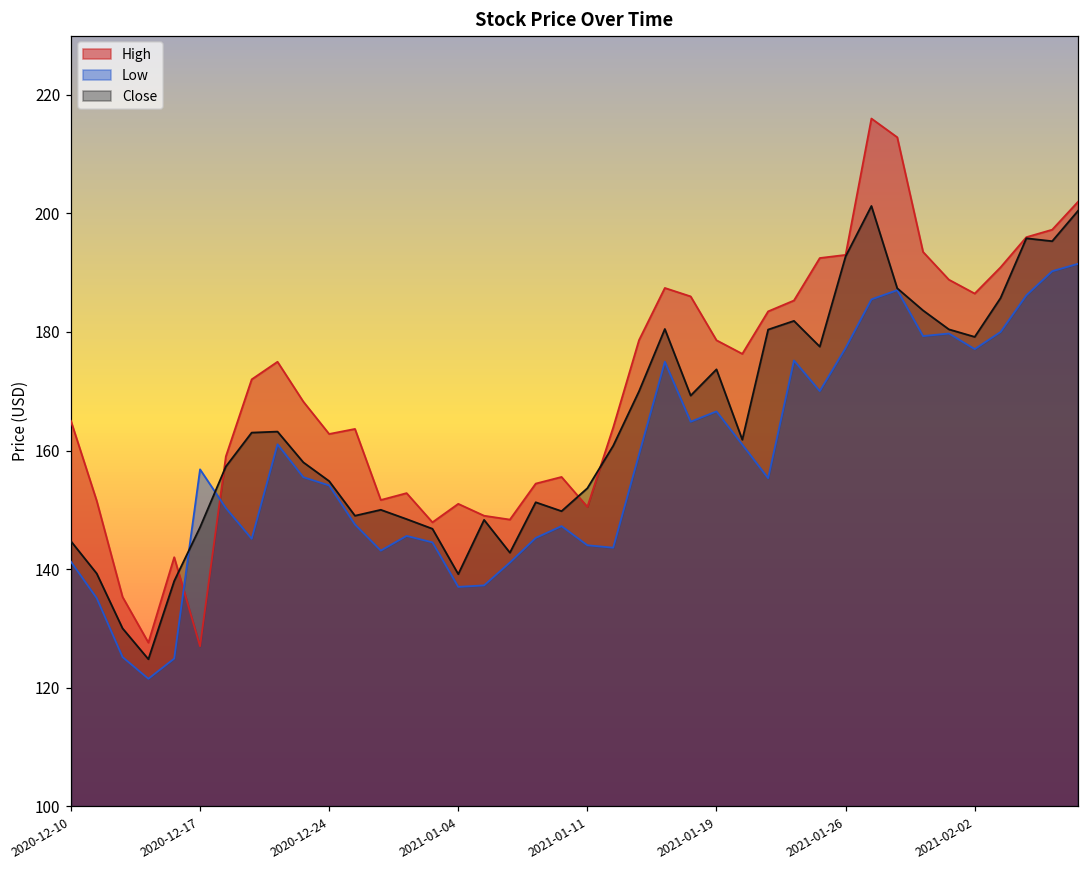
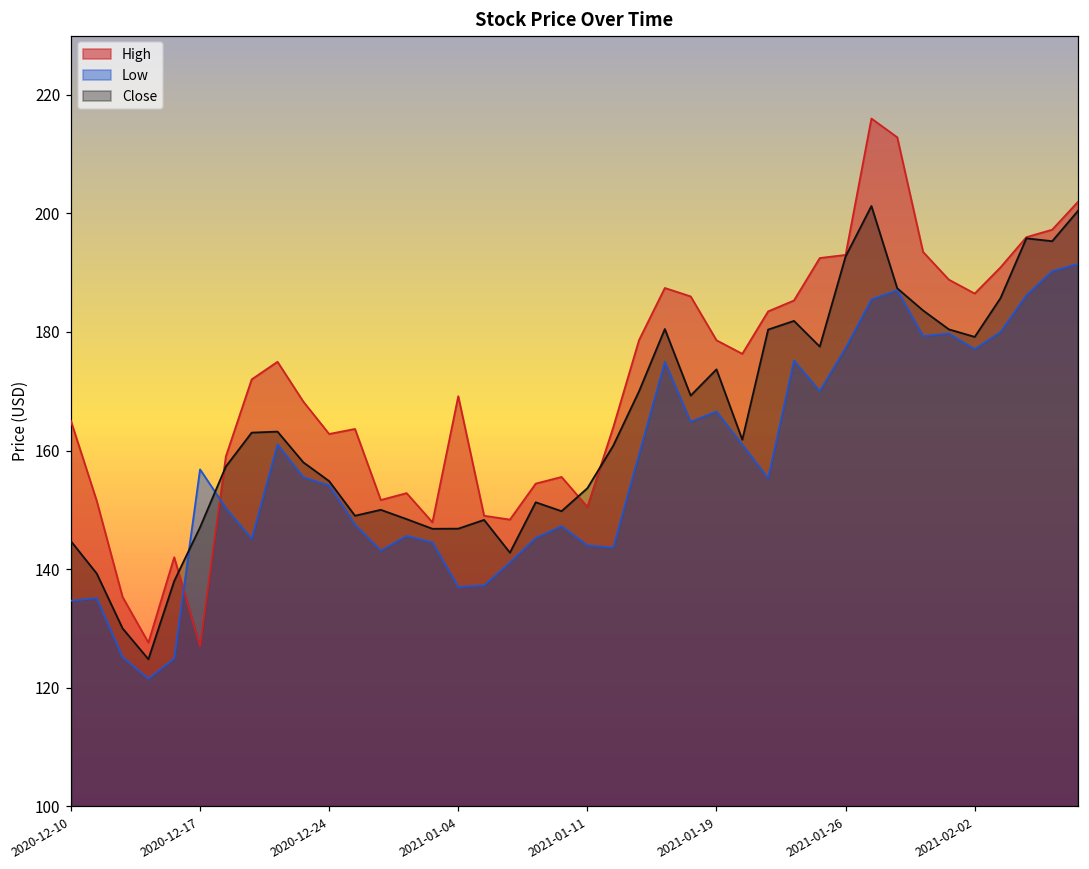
Low, 2020-12-10: 141 -> 135
High, 2021-01-04: 151 -> 169
Close, 2021-01-04: 139 -> 147
